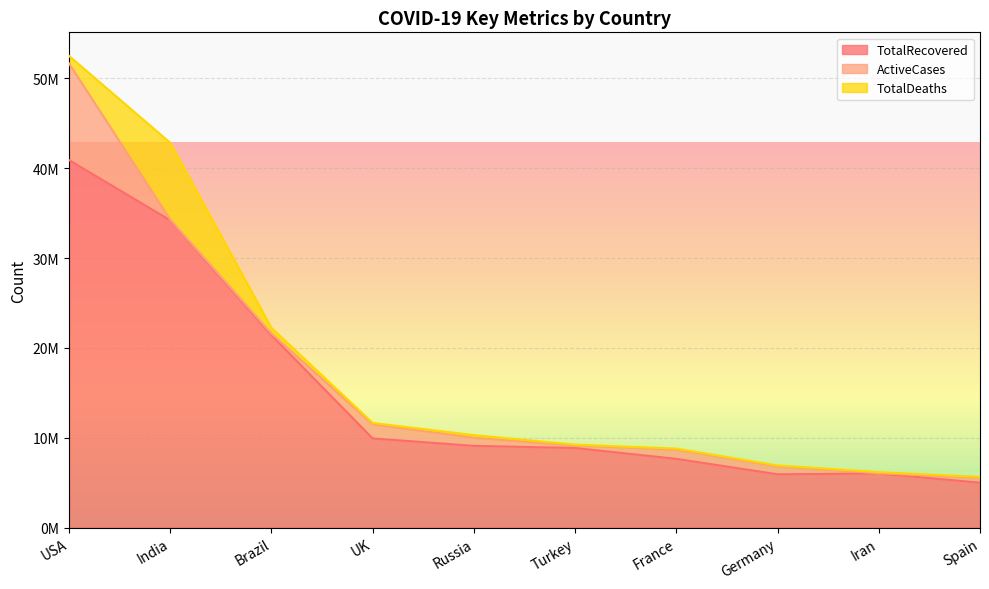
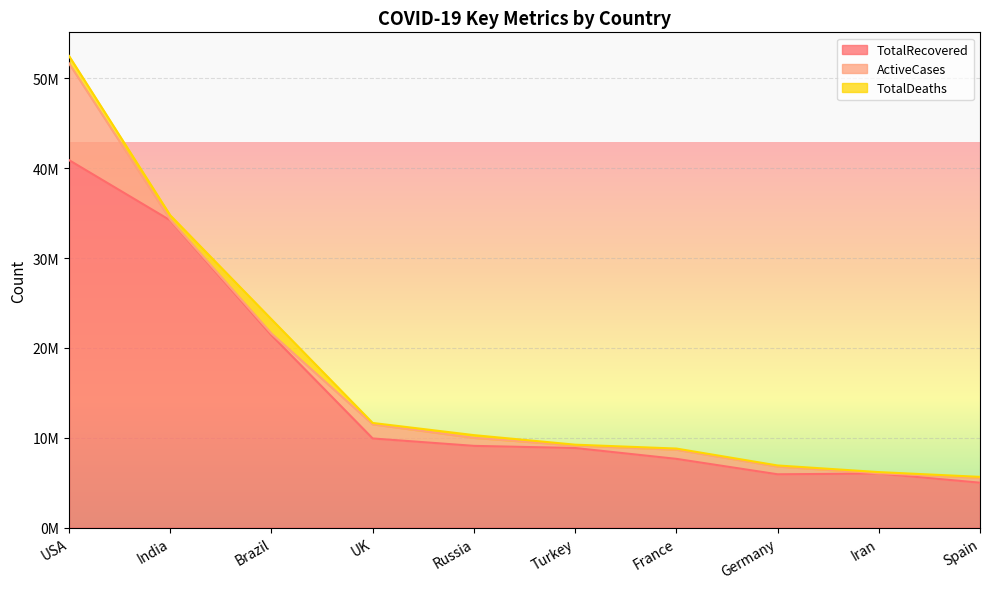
TotalDeaths, India: 9000000 -> 0
TotalDeaths, Brazil: 1000000 -> 2000000
